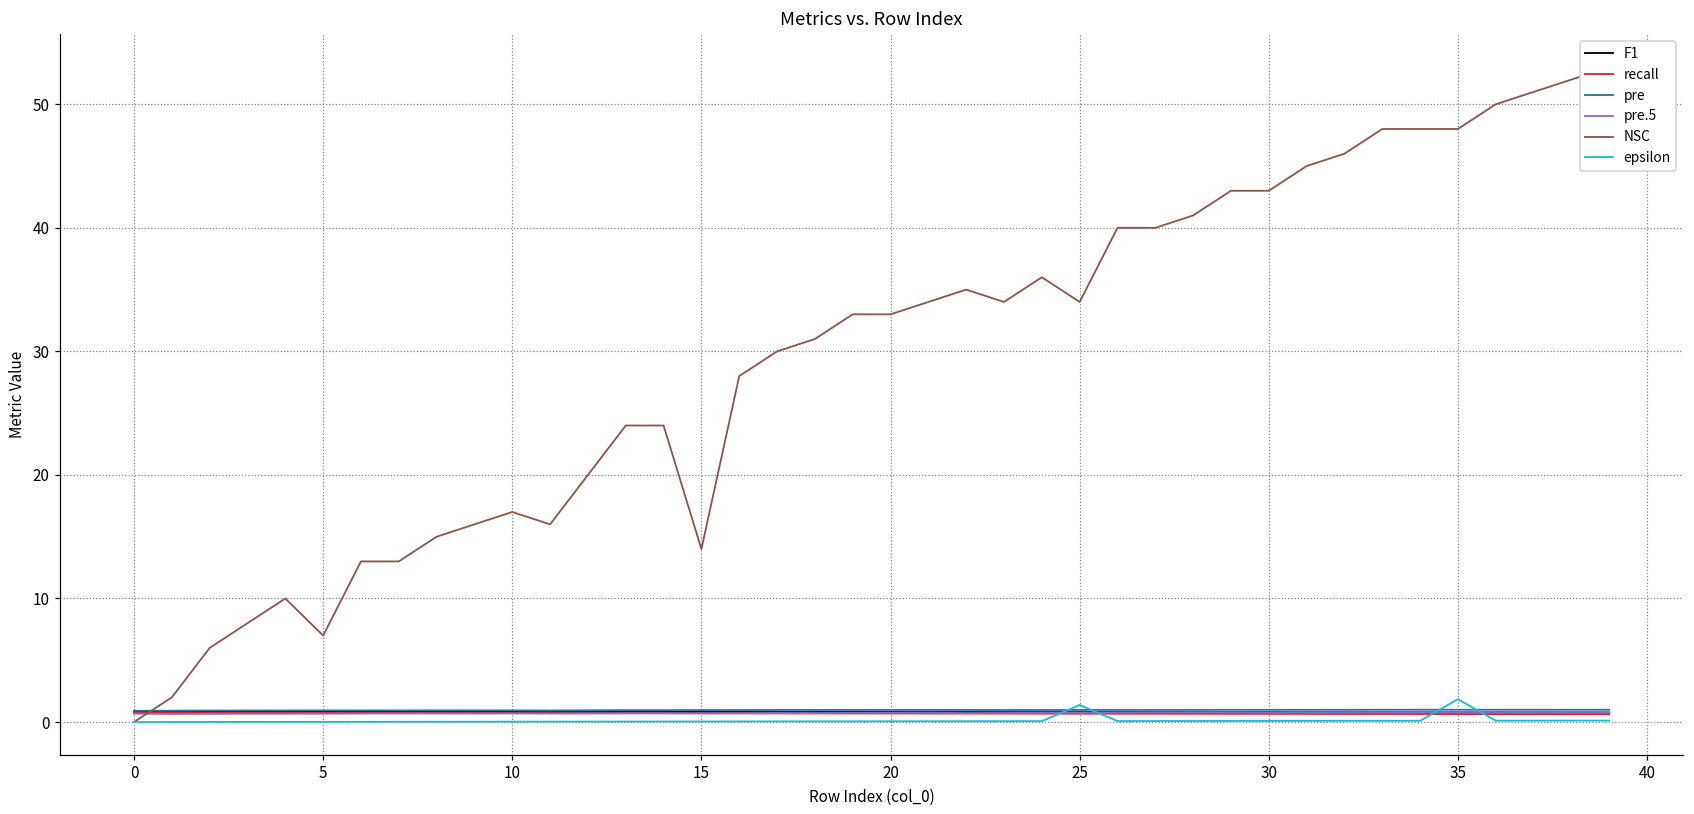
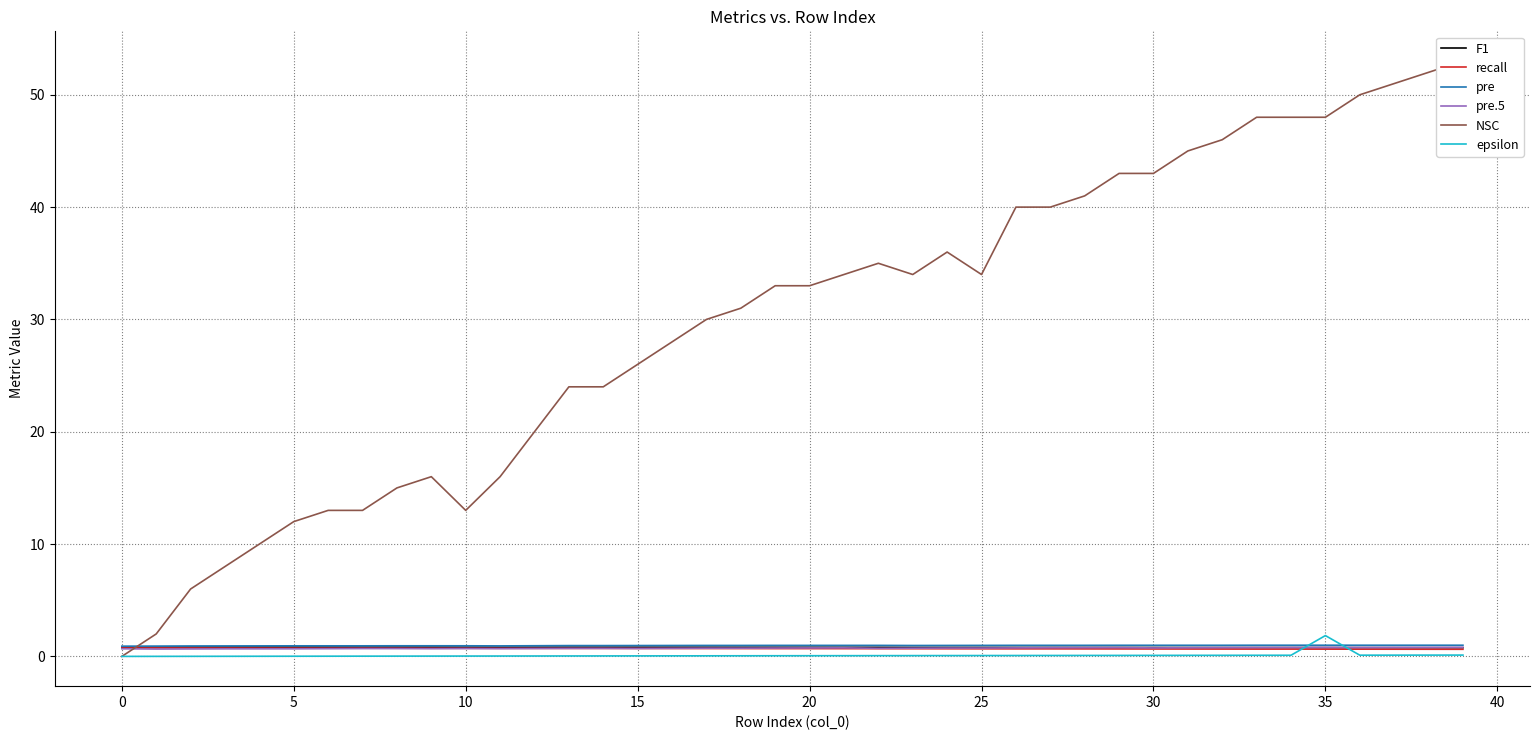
NSC, 5: 7 -> 12
NSC, 10: 17 -> 13
NSC, 15: 14 -> 26
epsilon, 25: 1.4 -> 0.1
